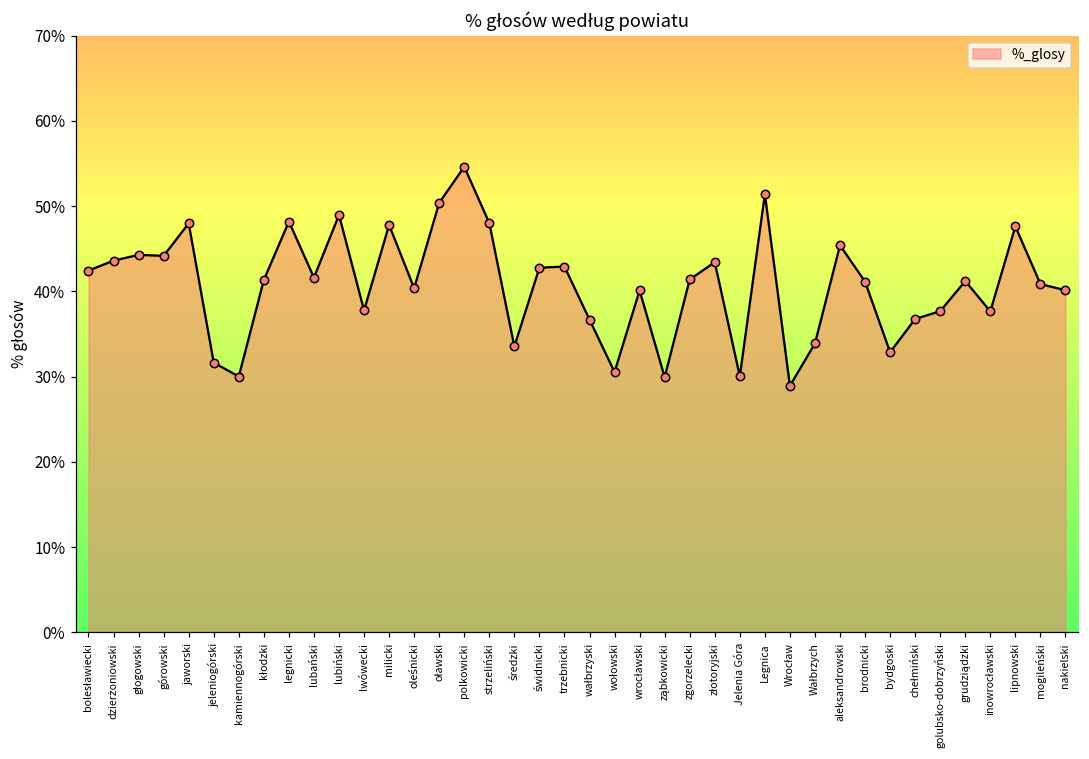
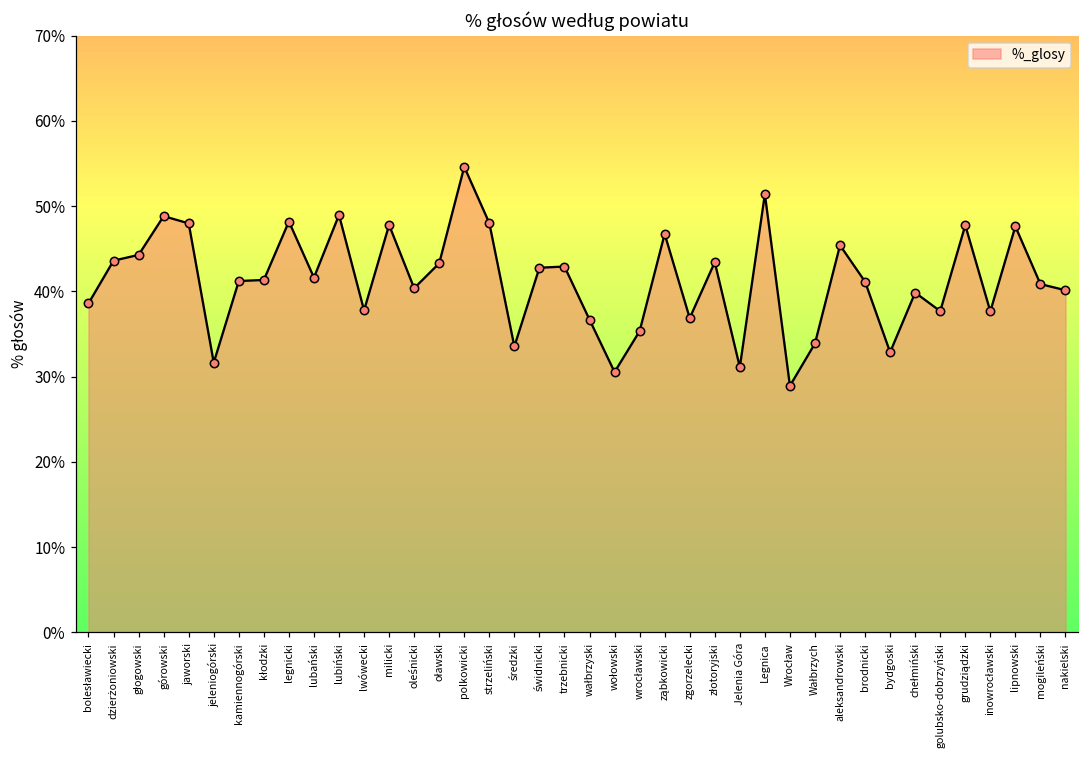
bolesławiecki: 42% -> 39%
górowski: 44% -> 49%
kamiennogórski: 30% -> 41%
oławski: 50% -> 43%
wrocławski: 40% -> 35%
ząbkowicki: 30% -> 47%
zgorzelecki: 41% -> 37%
Jelenia Góra: 30% -> 31%
chełmiński: 37% -> 40%
grudziądzki: 41% -> 48%
